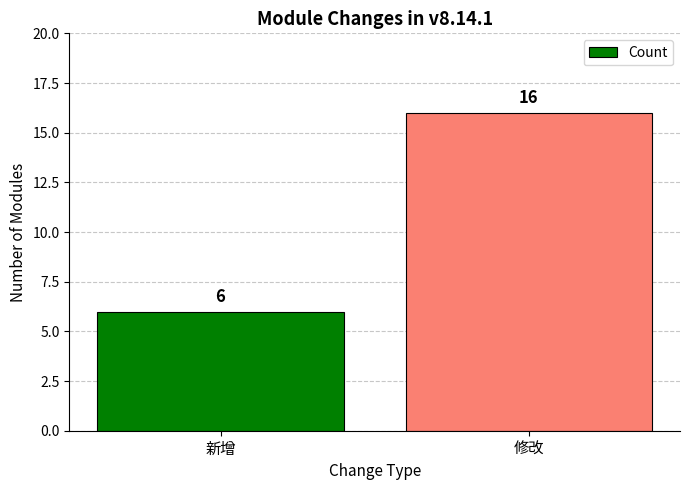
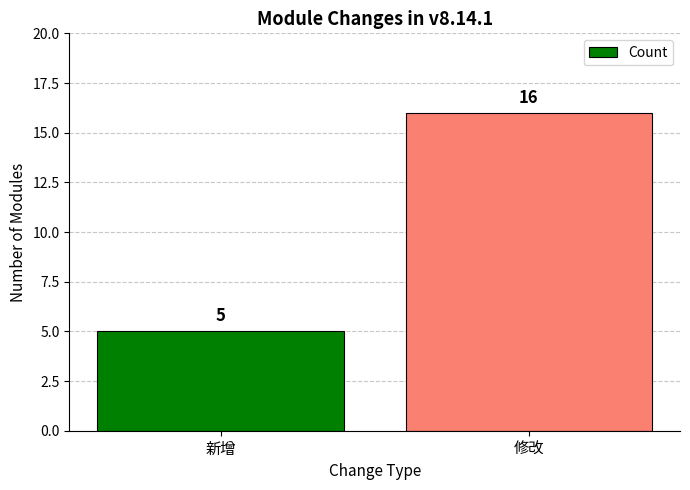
新增: 6 -> 5
